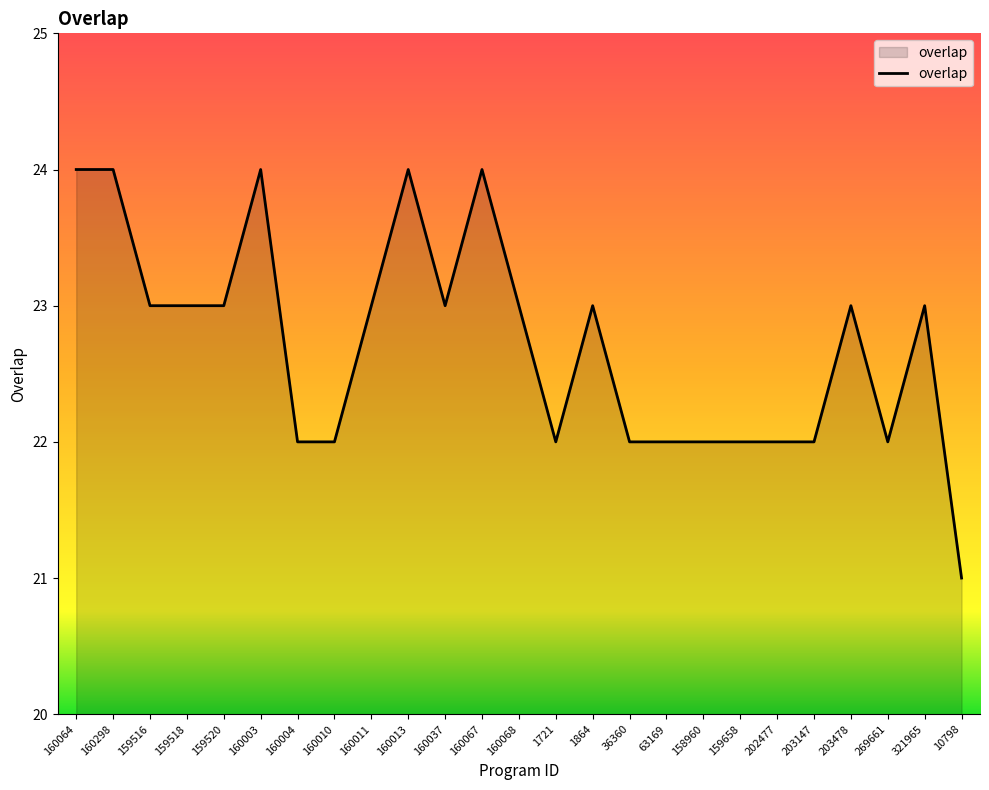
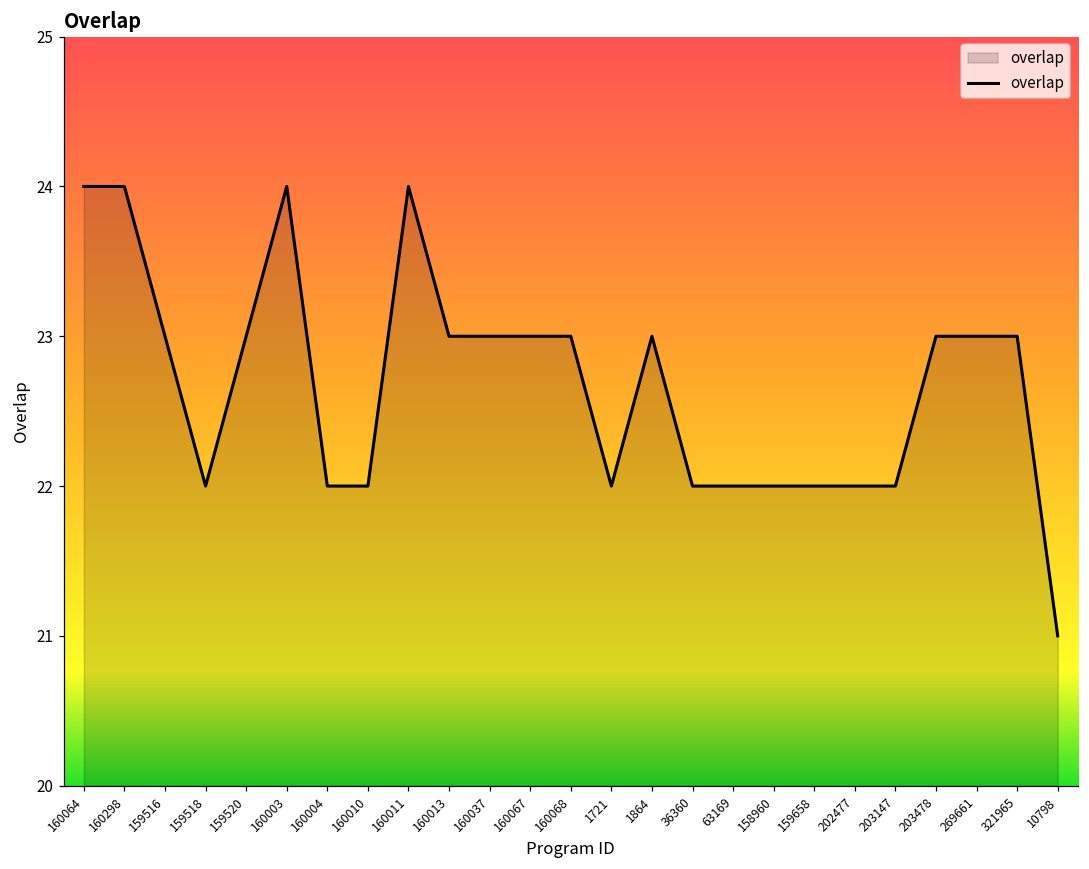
159518: 23 -> 22
160011: 23 -> 24
160013: 24 -> 23
160067: 24 -> 23
269661: 22 -> 23
